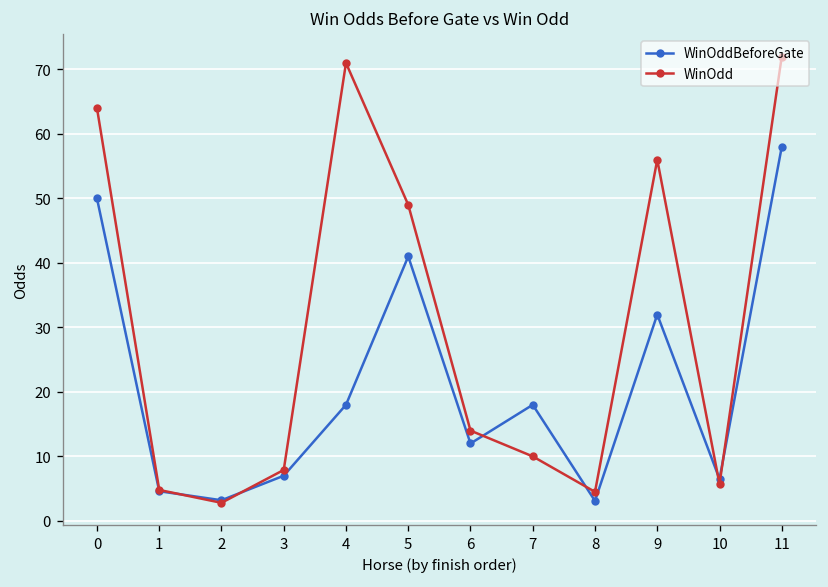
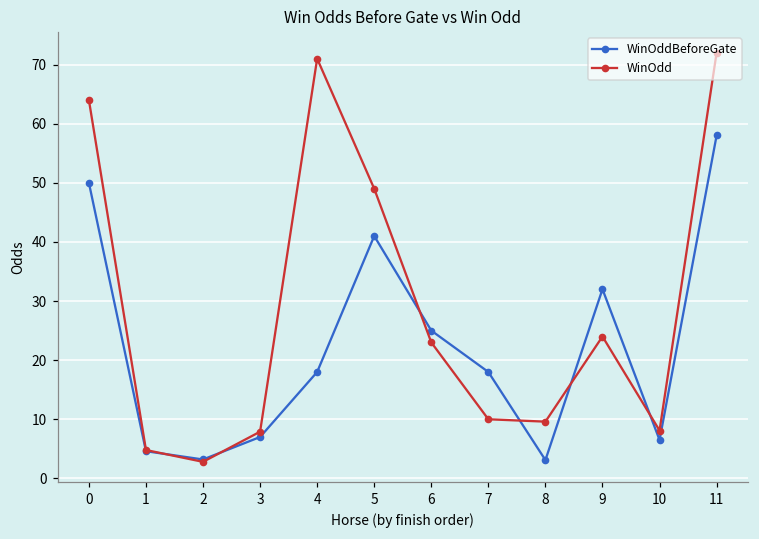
WinOddBeforeGate, 6: 12 -> 25
WinOdd, 6: 14 -> 23
WinOdd, 8: 5 -> 10
WinOdd, 9: 56 -> 24
WinOdd, 10: 6 -> 8
